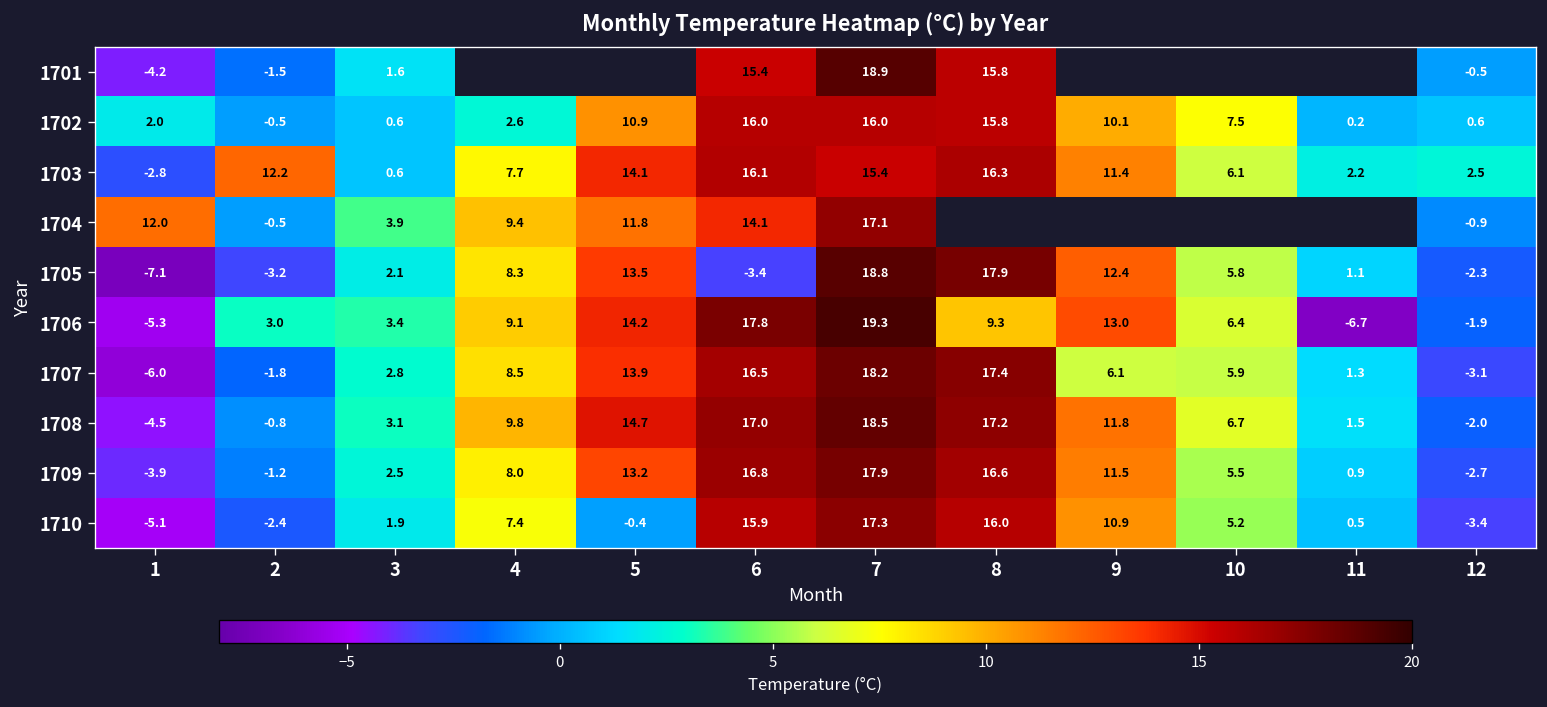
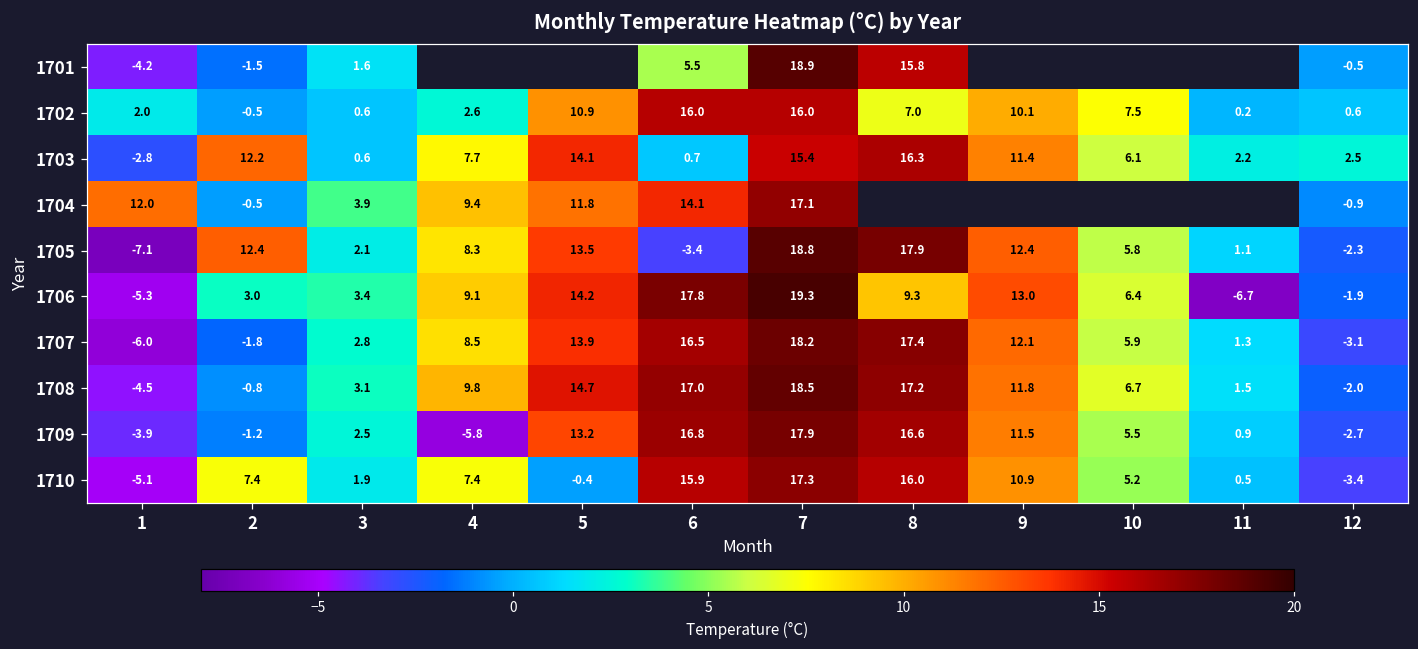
1701, 6: 15.4 -> 5.5
1702, 8: 15.8 -> 7.0
1703, 6: 16.1 -> 0.7
1705, 2: -3.2 -> 12.4
1707, 9: 6.1 -> 12.1
1709, 4: 8.0 -> -5.8
1710, 2: -2.4 -> 7.4
